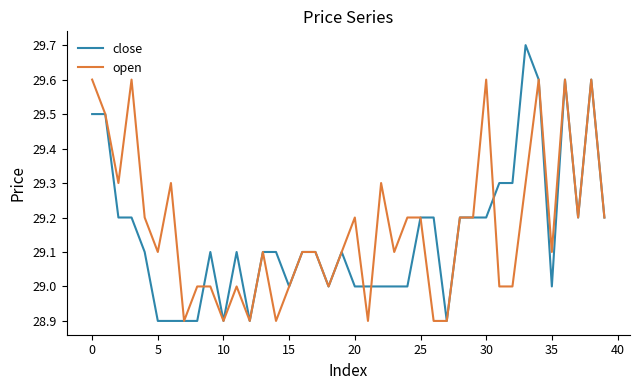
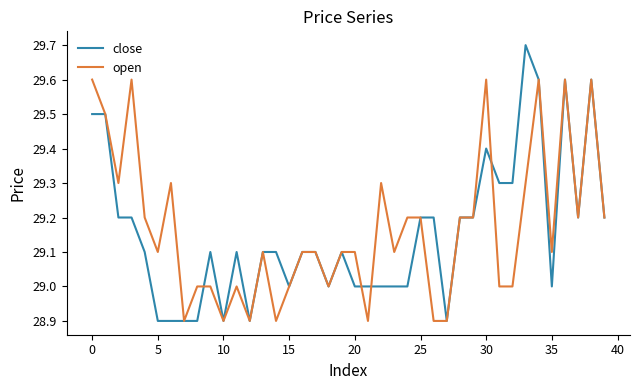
open, 20: 29.2 -> 29.1
close, 30: 29.2 -> 29.4
